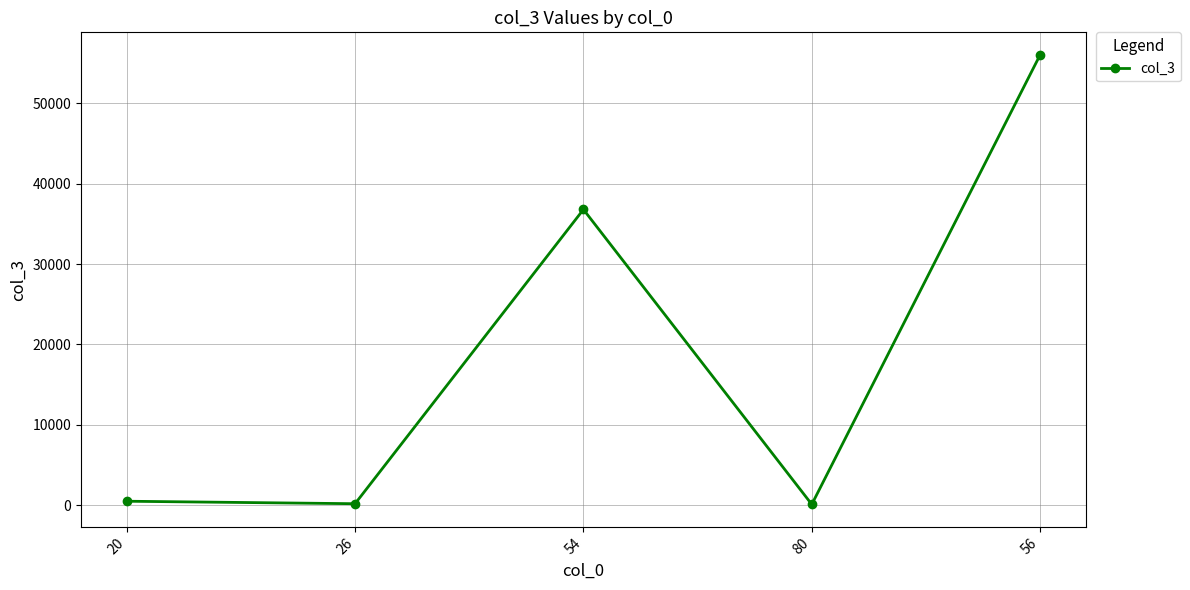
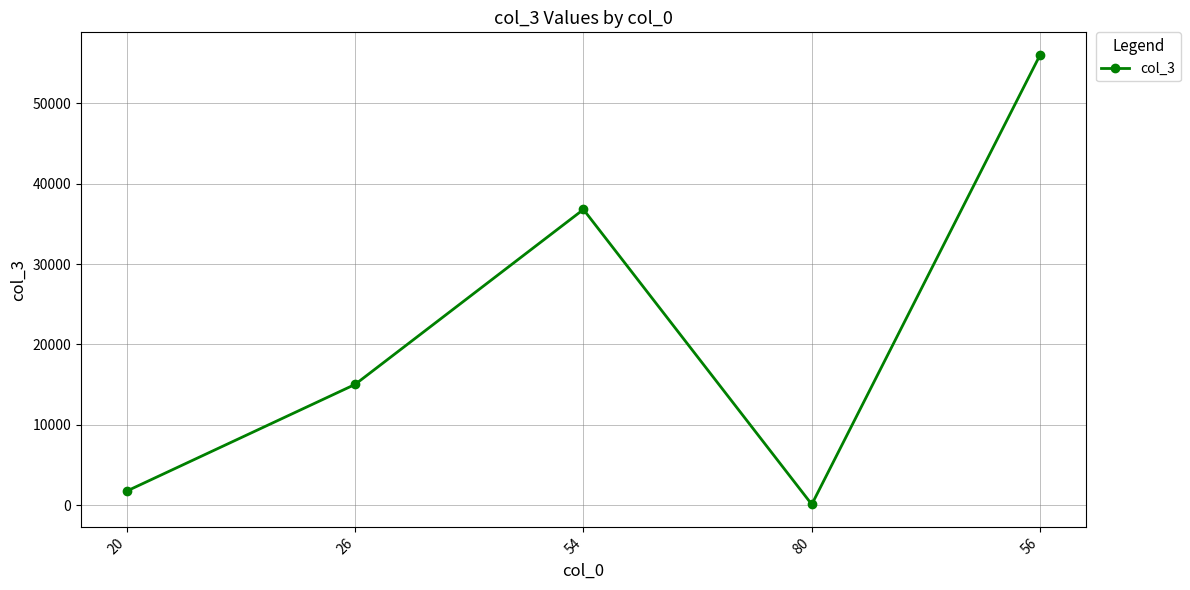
20: 1000 -> 2000
26: 0 -> 15000
